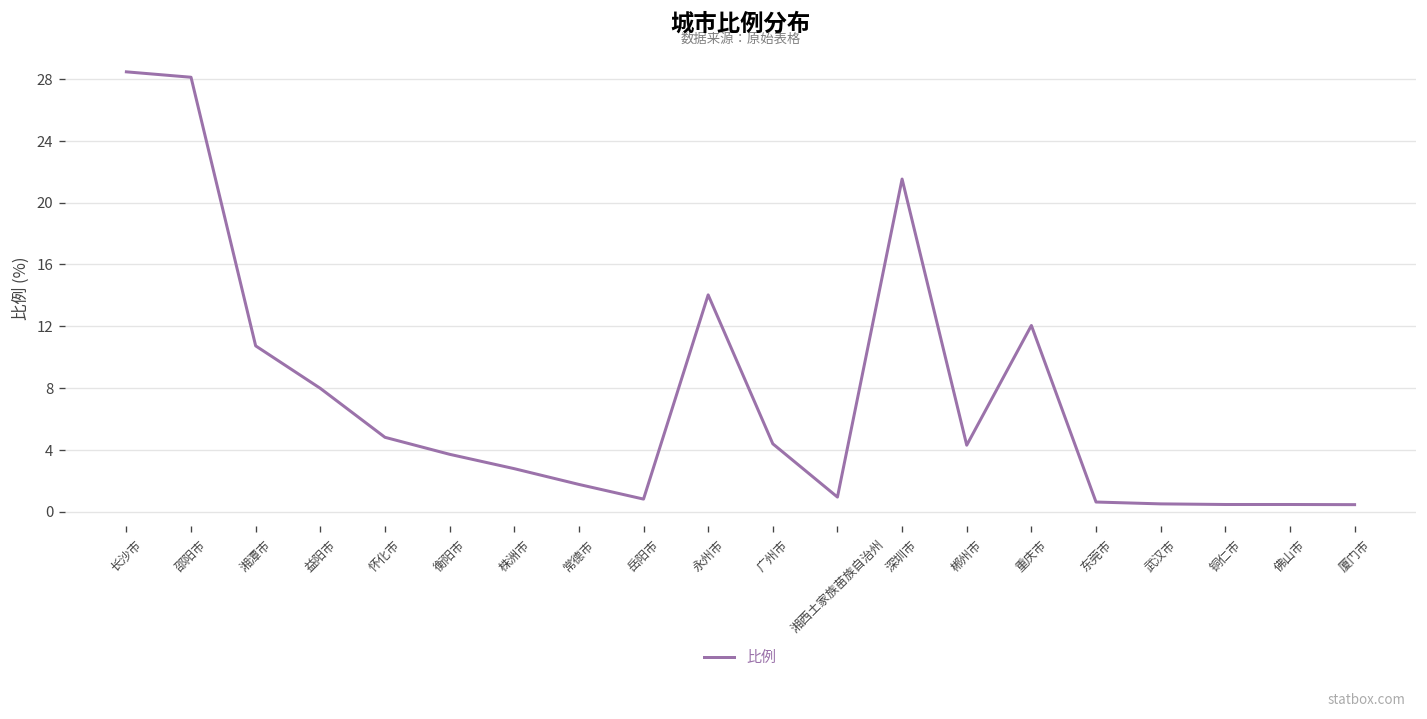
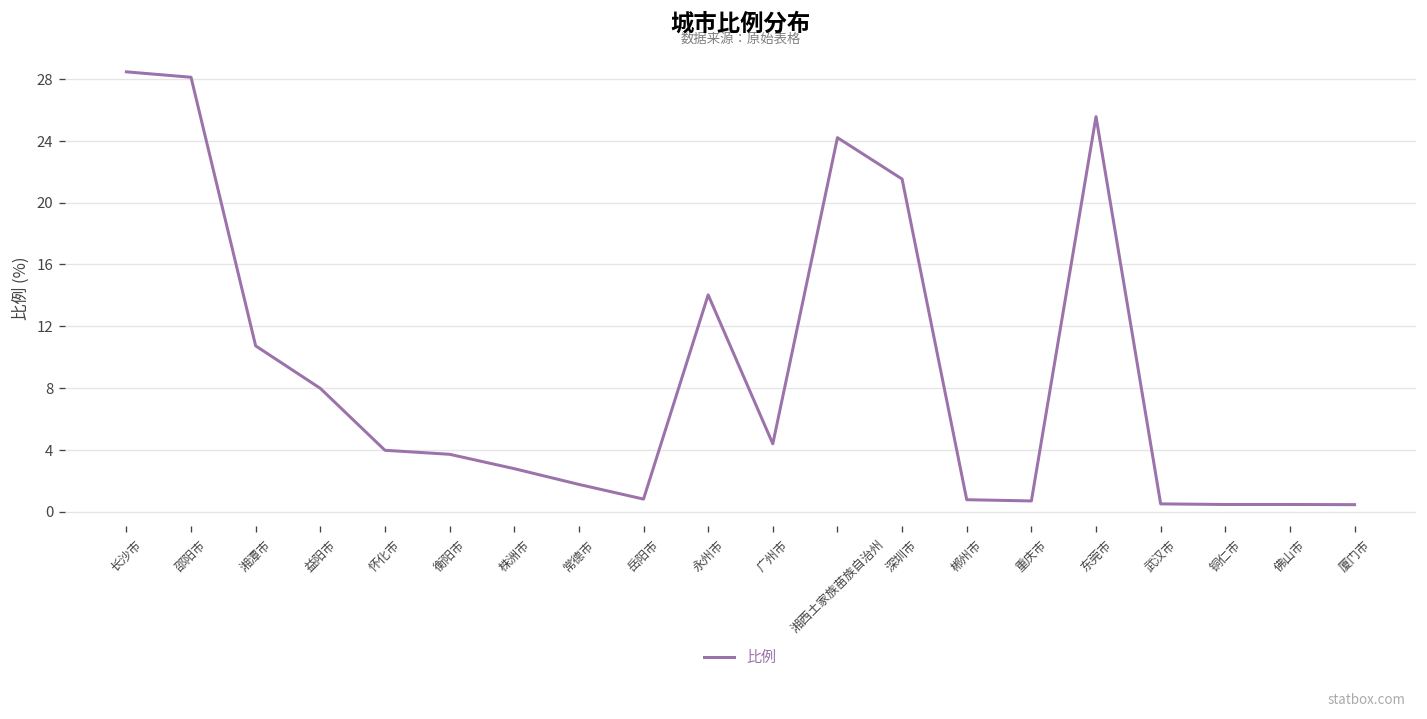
怀化市: 4.8 -> 4.0
湘西土家族苗族自治州: 0.9 -> 24.2
郴州市: 4.3 -> 0.8
重庆市: 12.1 -> 0.7
东莞市: 0.6 -> 25.6
